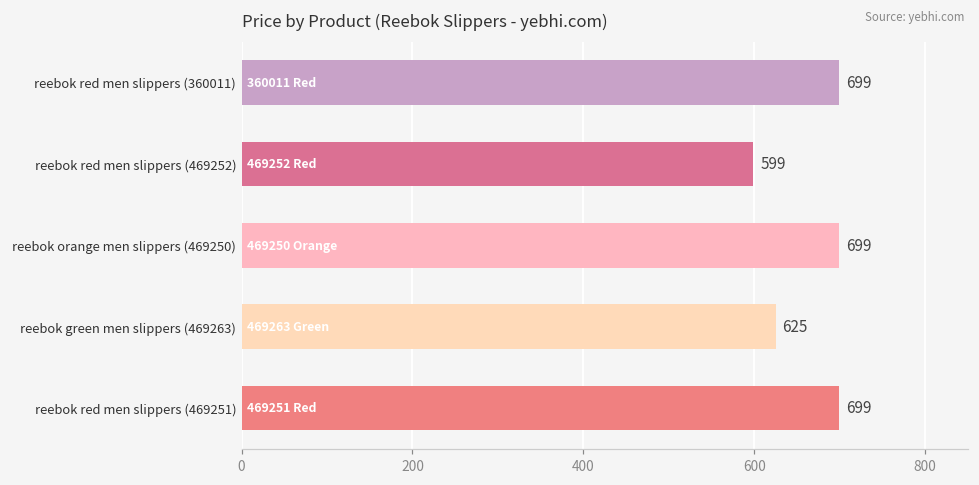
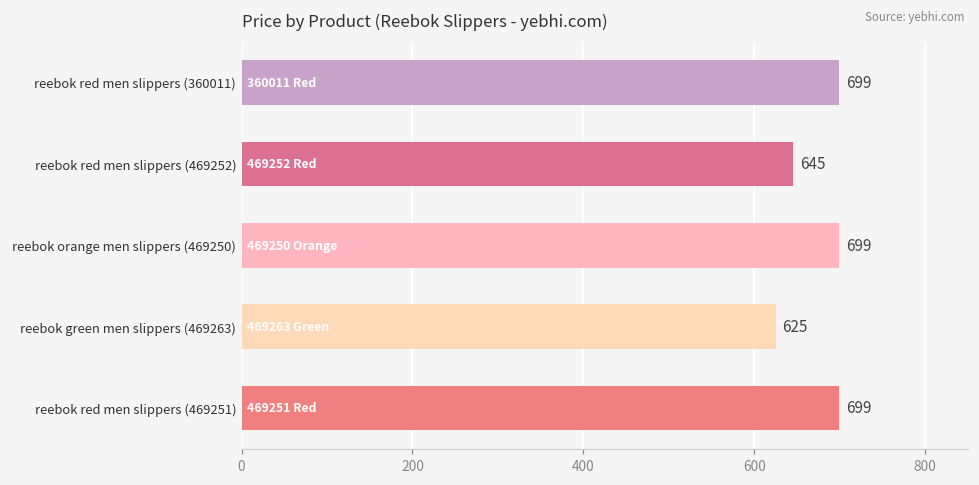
reebok red men slippers (469252): 599 -> 645
